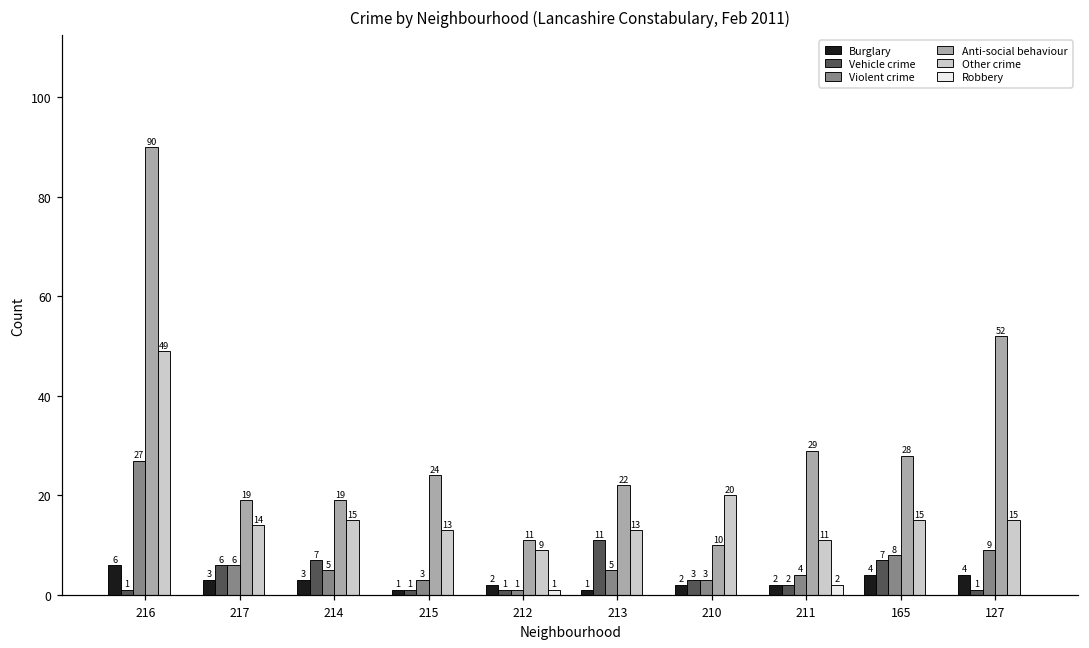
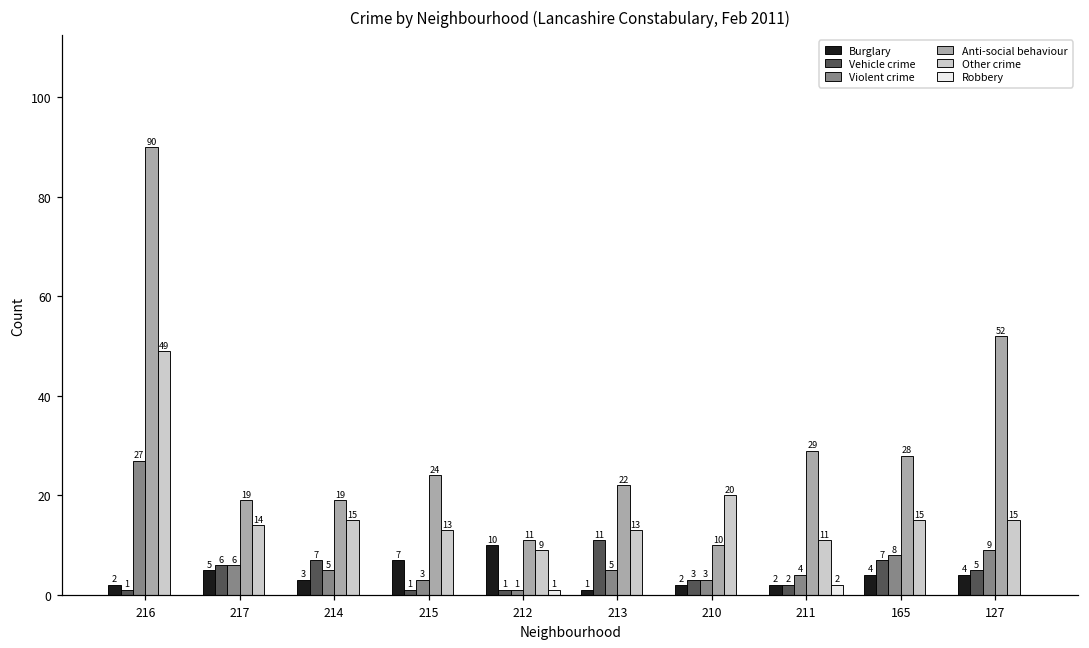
Burglary, 216: 6 -> 2
Burglary, 217: 3 -> 5
Burglary, 215: 1 -> 7
Burglary, 212: 2 -> 10
Vehicle crime, 127: 1 -> 5
